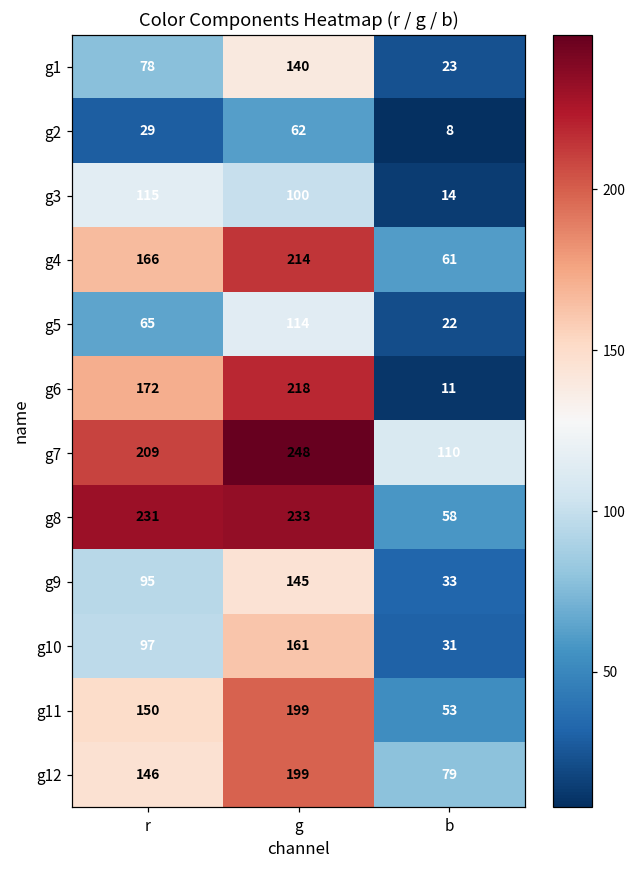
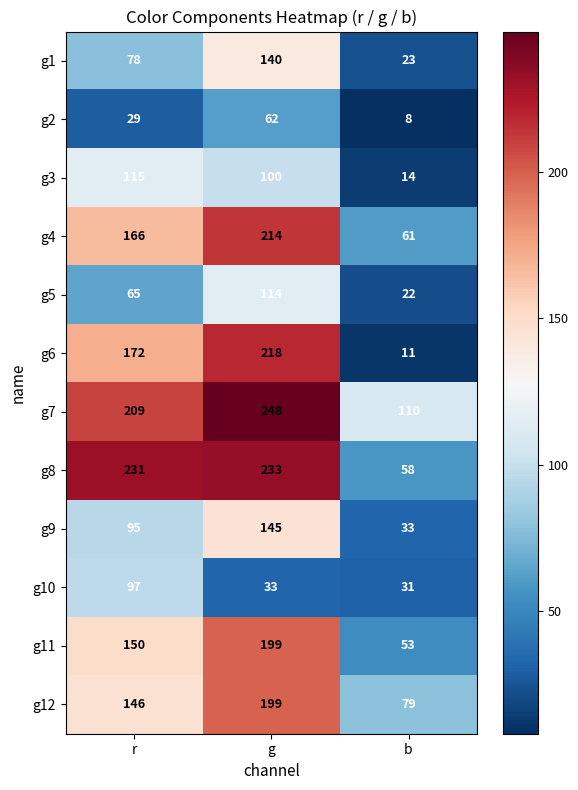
g10, g: 161 -> 33
